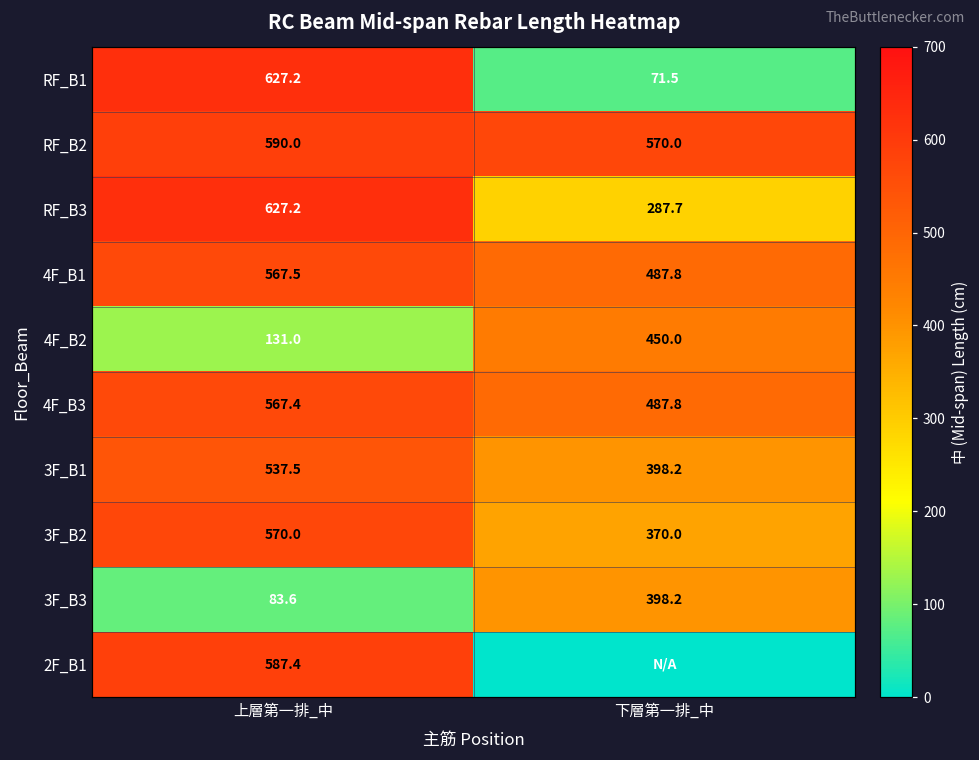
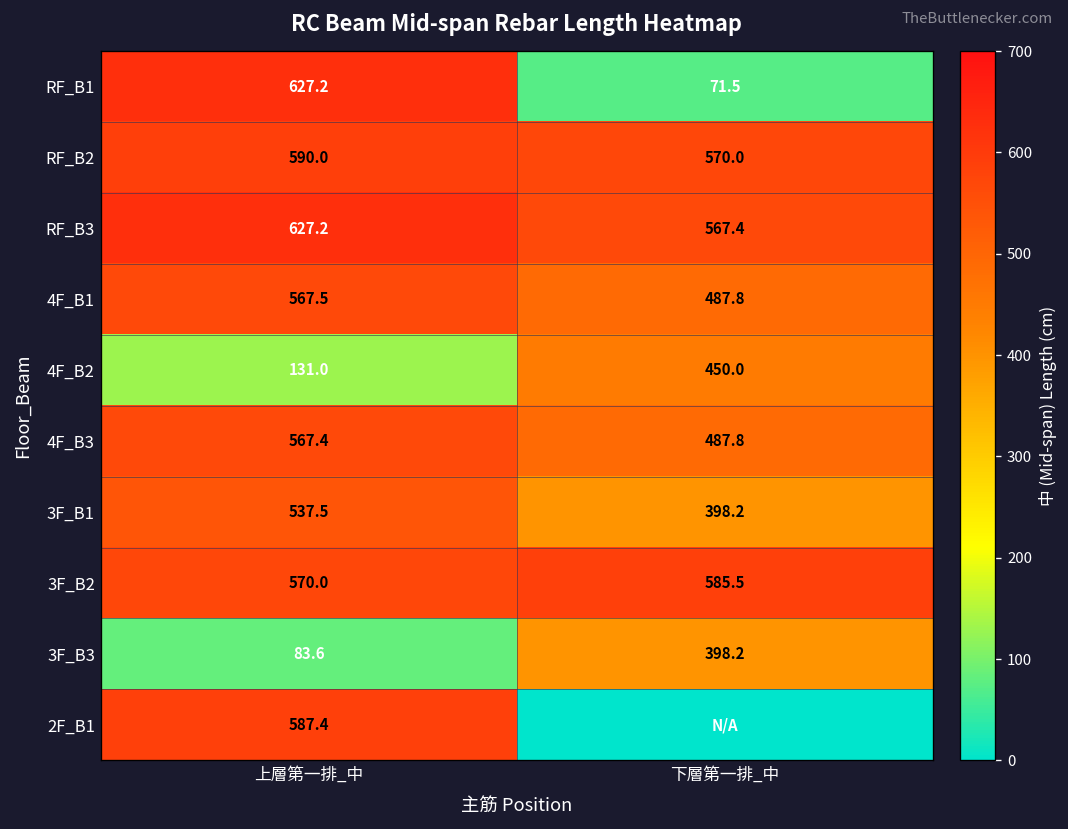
RF_B3, 下層第一排_中: 287.7 -> 567.4
3F_B2, 下層第一排_中: 370.0 -> 585.5
